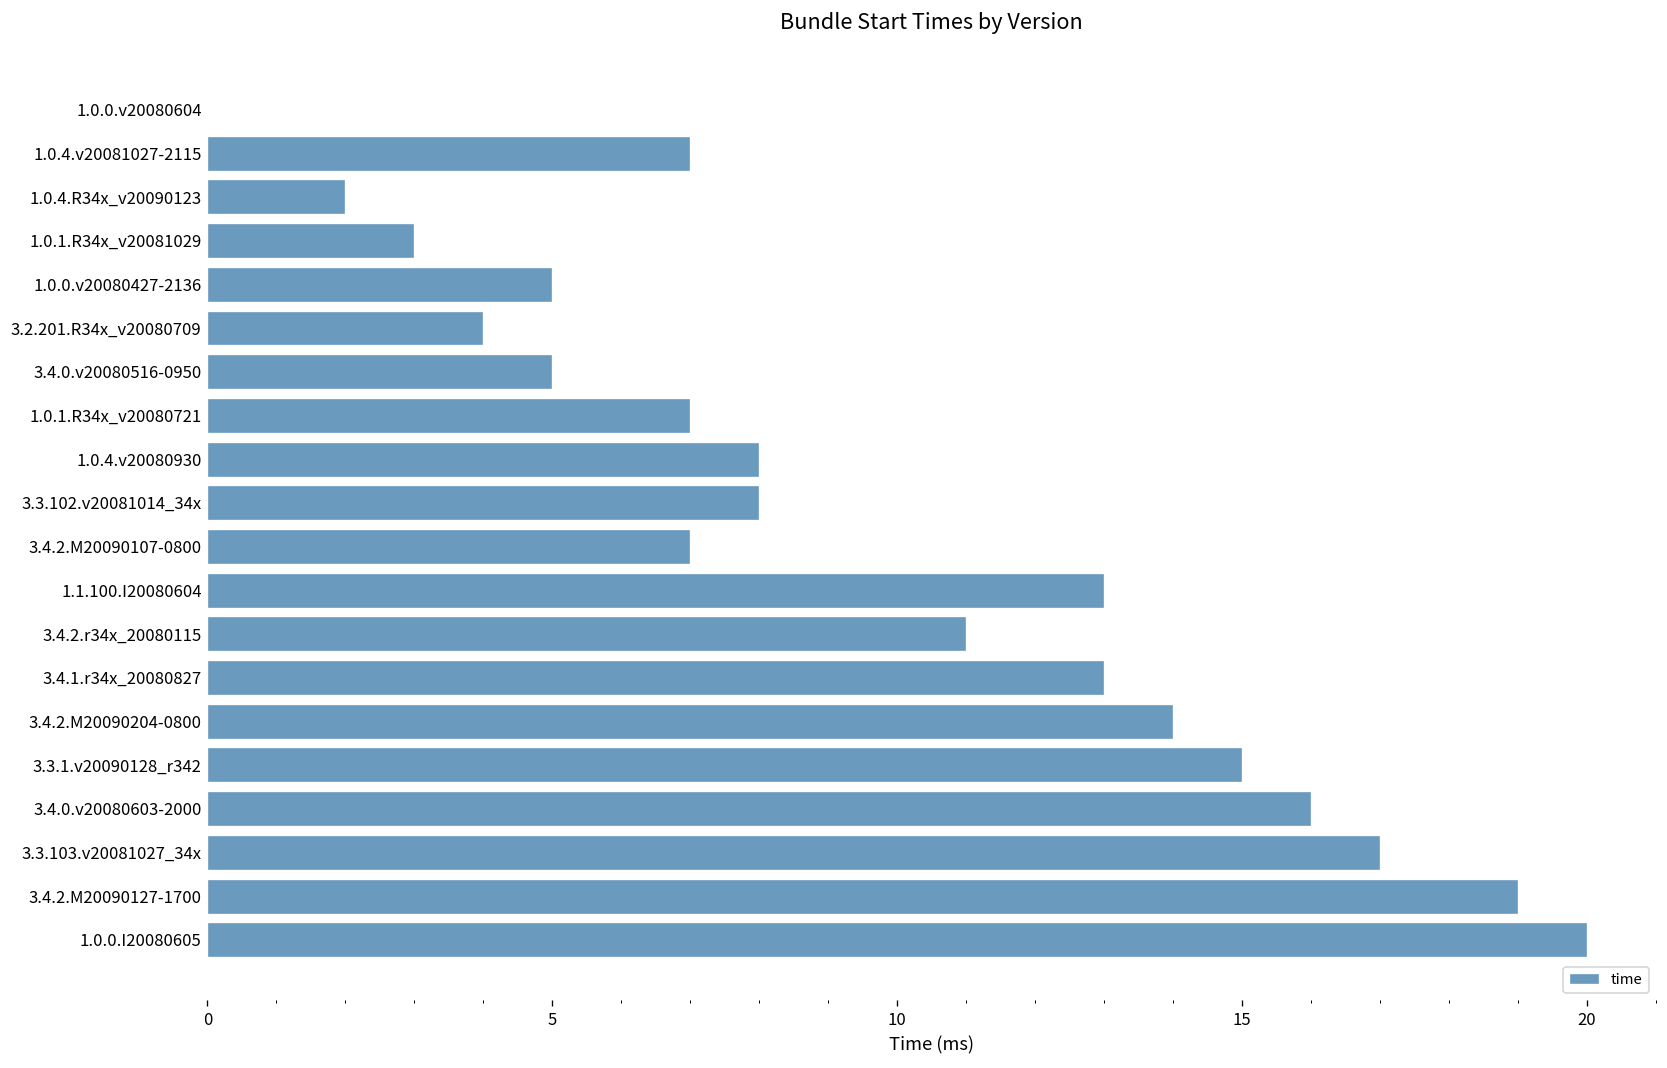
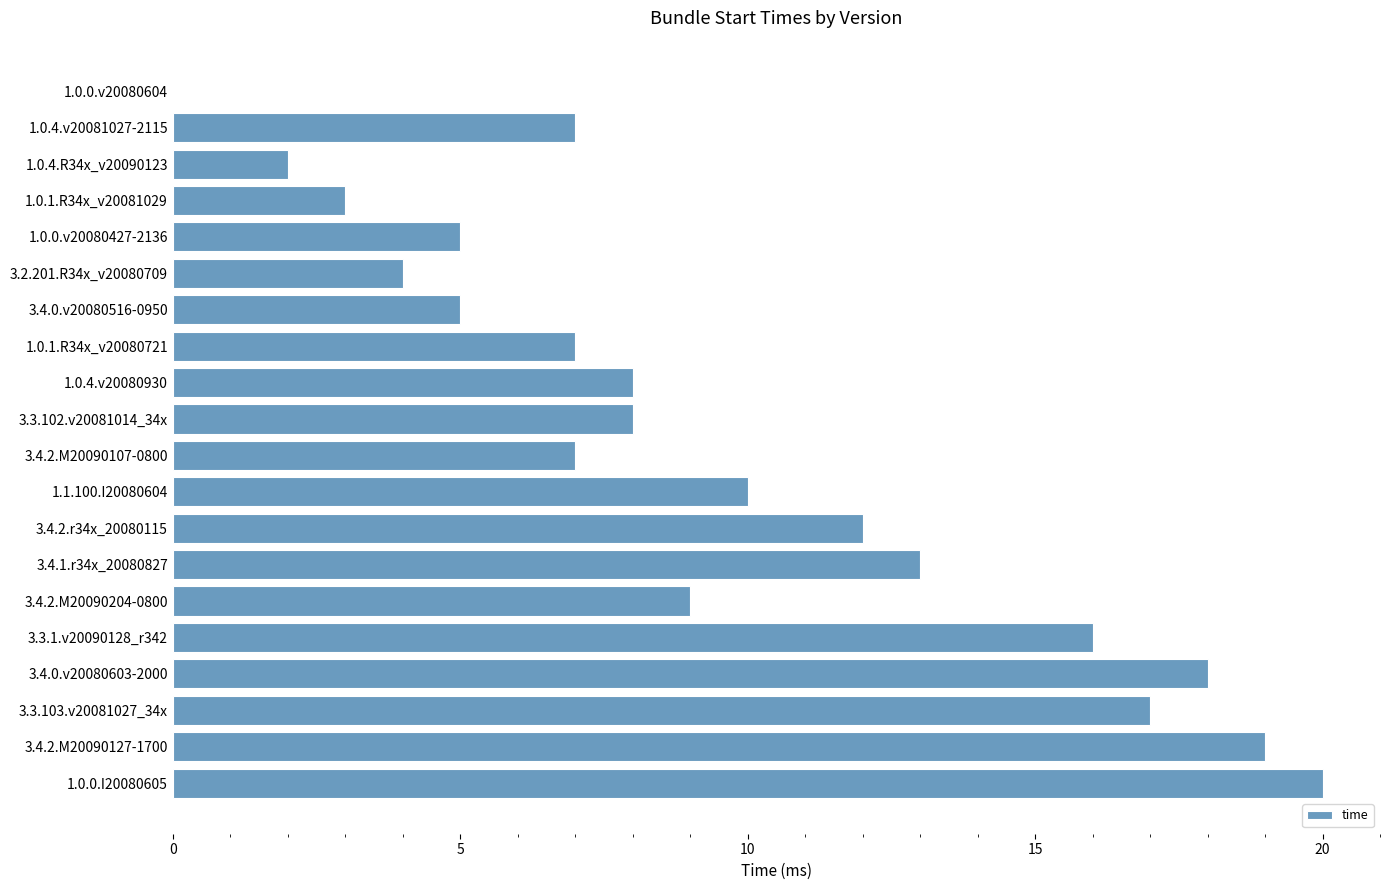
1.1.100.I20080604: 13.0 -> 10.0
3.4.2.r34x_20080115: 11.0 -> 12.0
3.4.2.M20090204-0800: 14.0 -> 9.0
3.3.1.v20090128_r342: 15.0 -> 16.0
3.4.0.v20080603-2000: 16.0 -> 18.0
